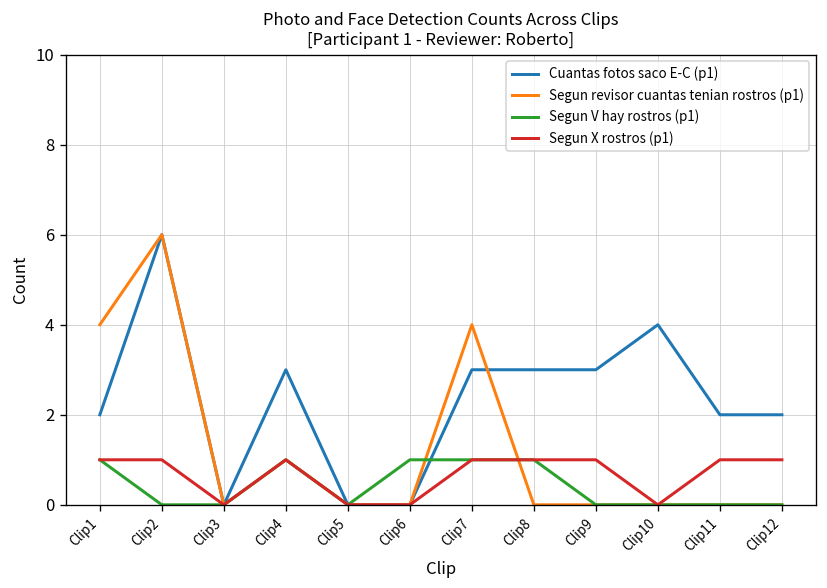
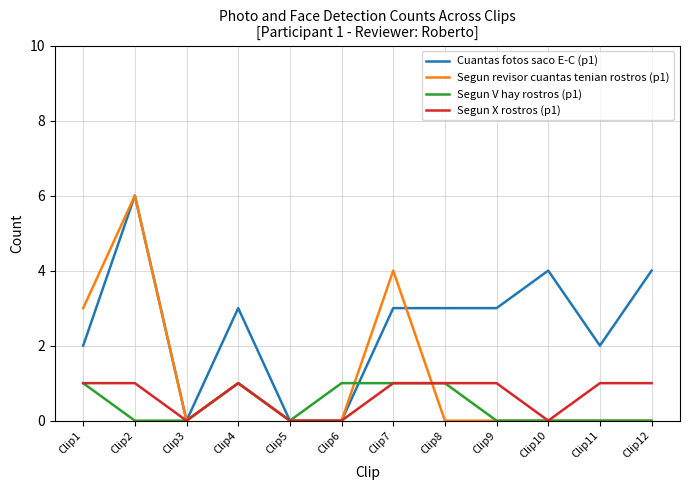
Segun revisor cuantas tenian rostros (p1), Clip1: 4 -> 3
Cuantas fotos saco E-C (p1), Clip12: 2 -> 4
